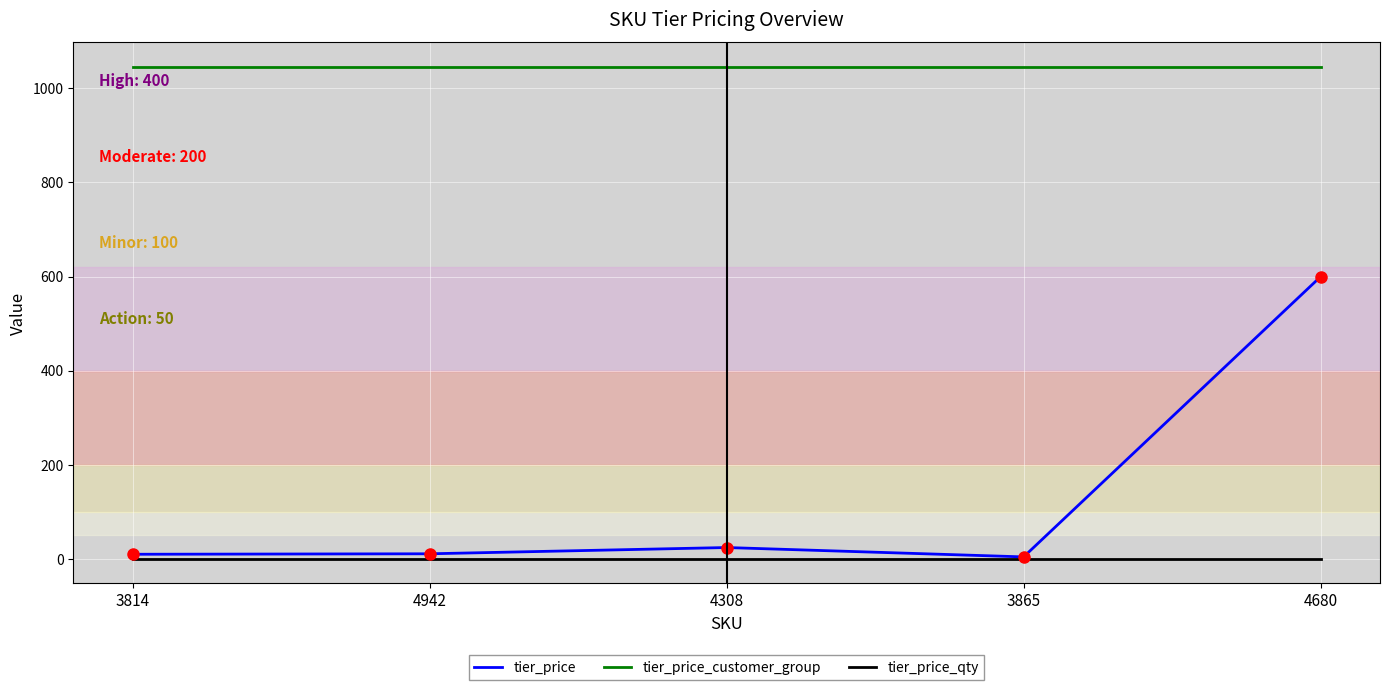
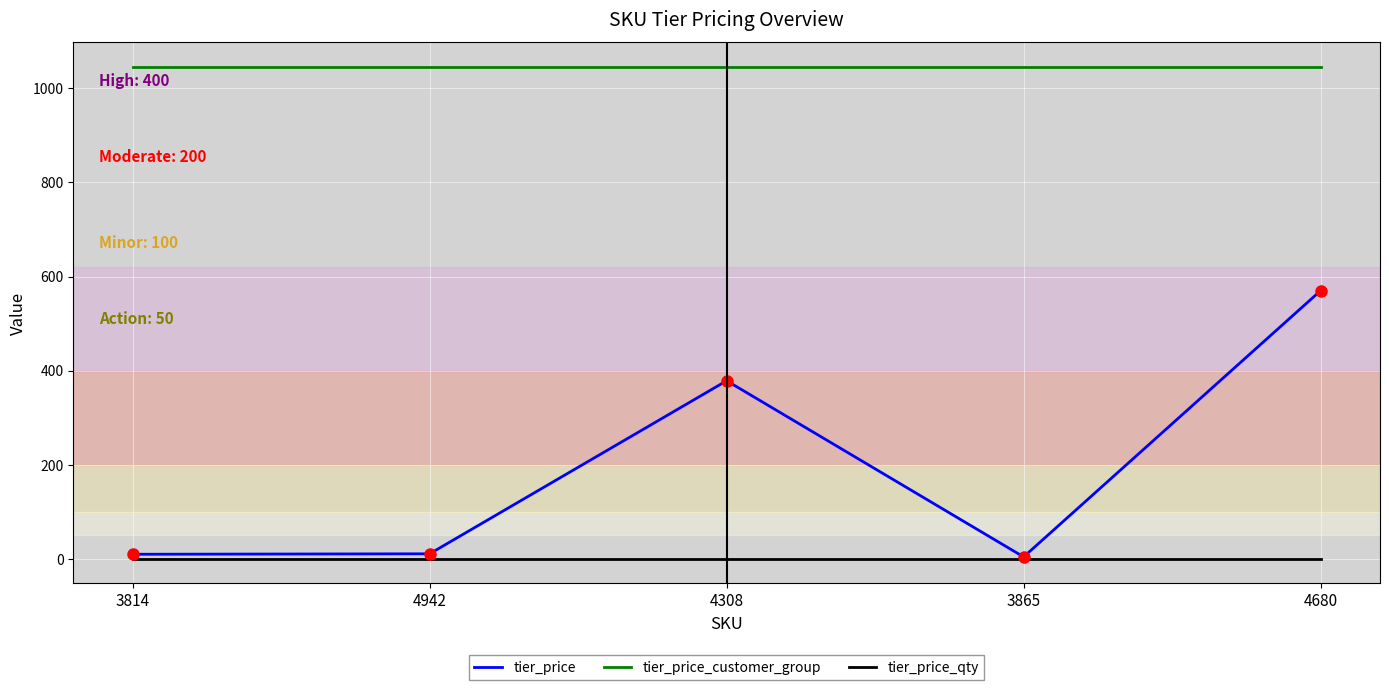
tier_price, 4308: 20 -> 380
tier_price, 4680: 600 -> 570
